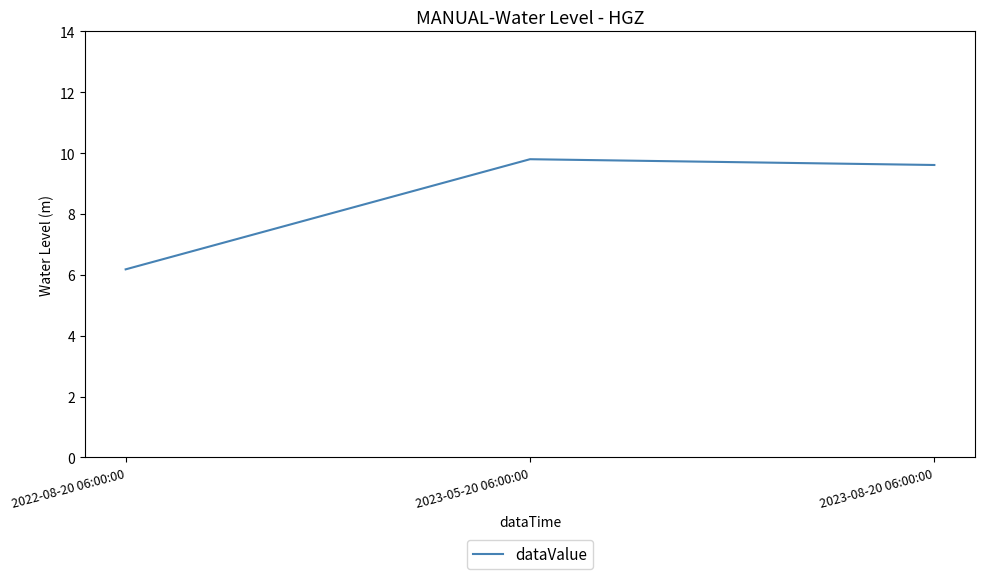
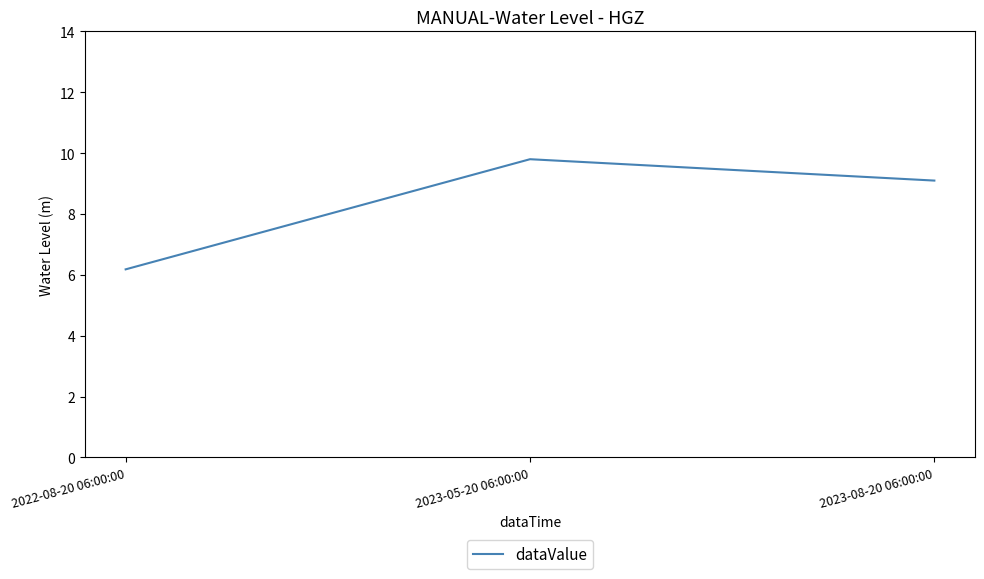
2023-08-20 06:00:00: 9.6 -> 9.1
